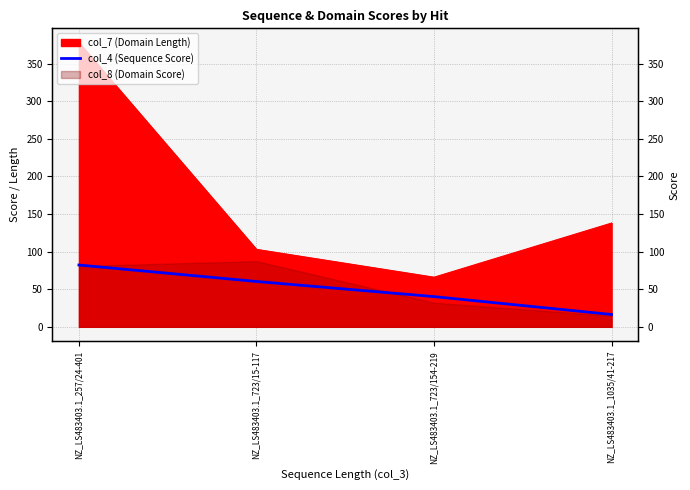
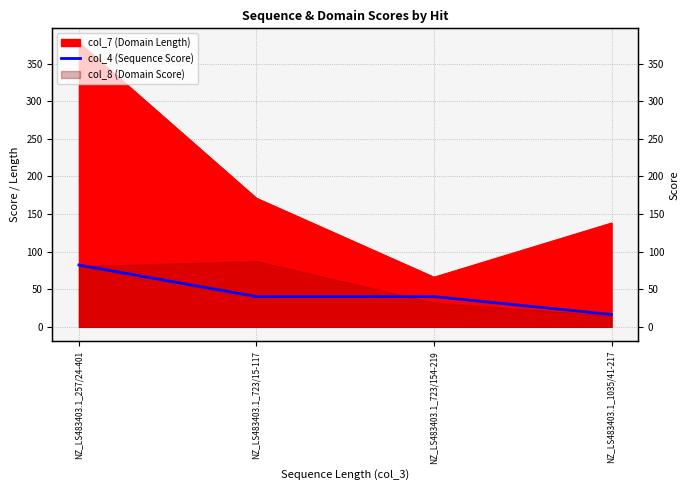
col_7 (Domain Length), NZ_LS483403.1_723/15-117: 100 -> 170
col_4 (Sequence Score), NZ_LS483403.1_723/15-117: 60 -> 40
